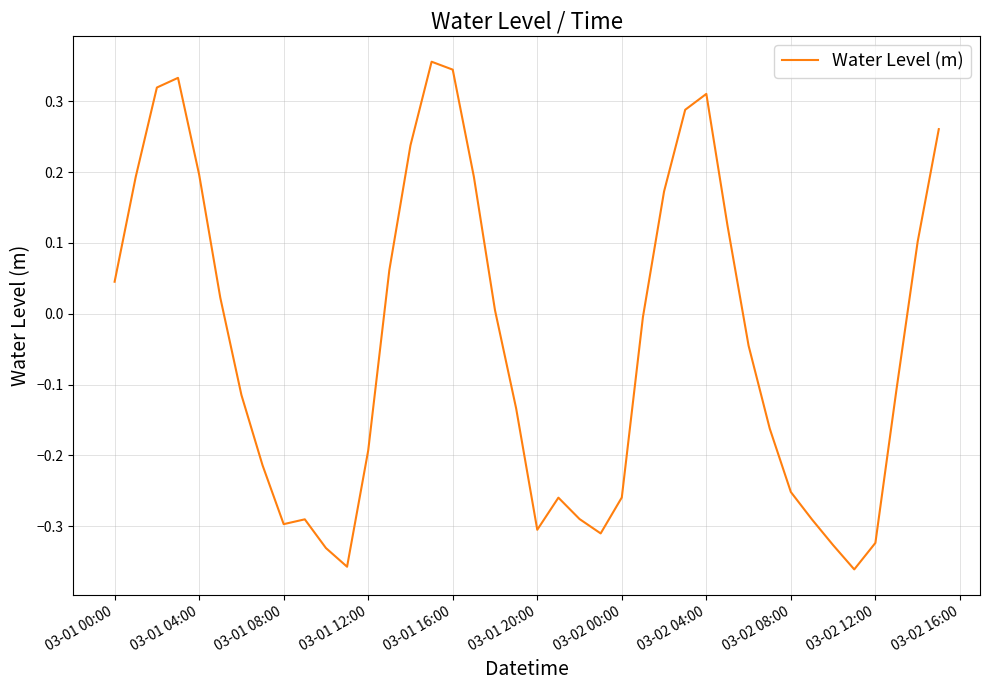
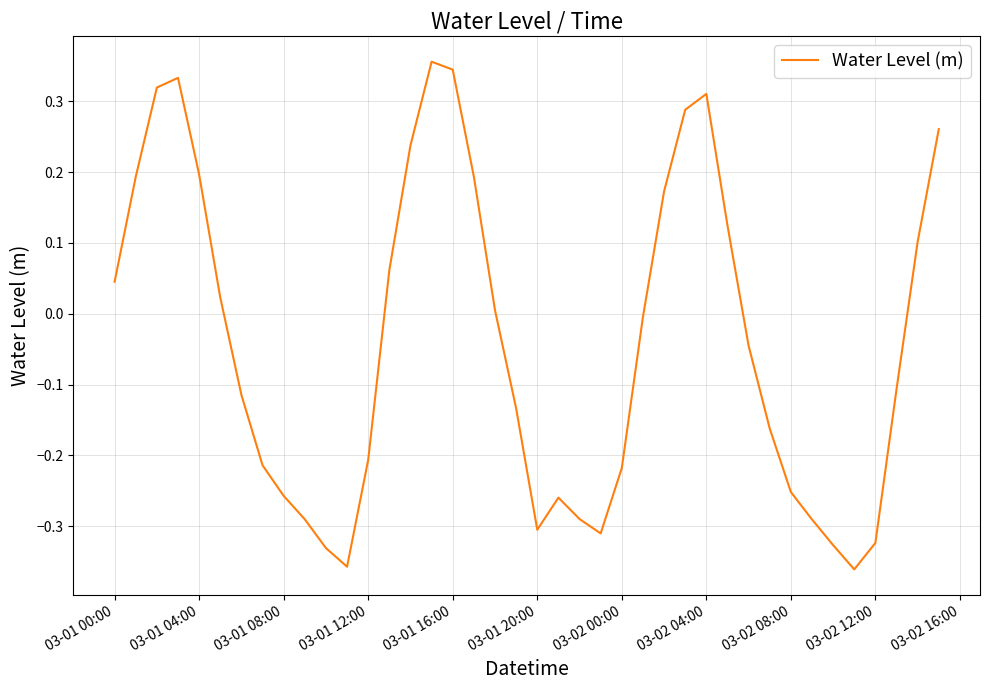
03-01 08:00: -0.30 -> -0.26
03-01 12:00: -0.19 -> -0.21
03-02 00:00: -0.26 -> -0.22
